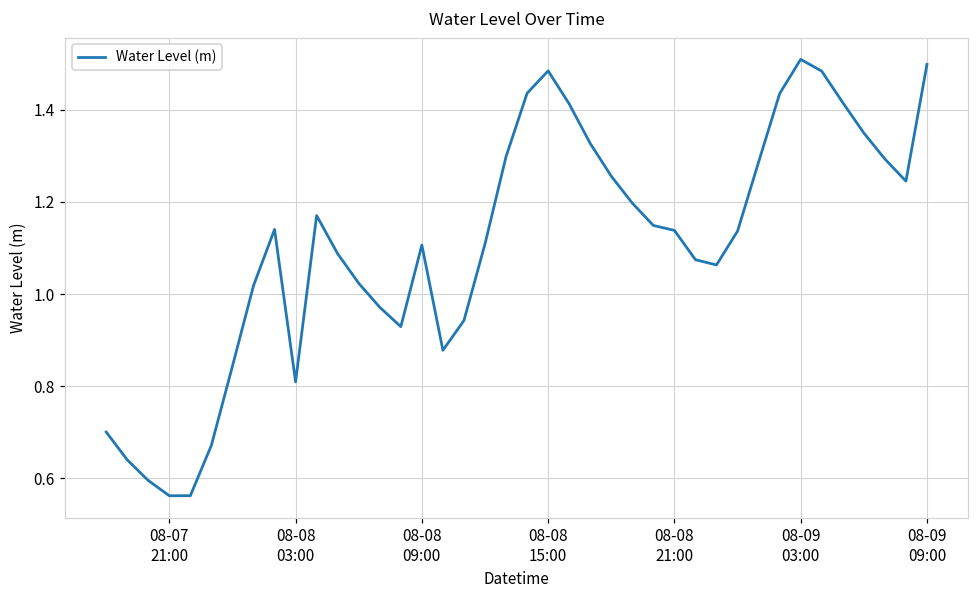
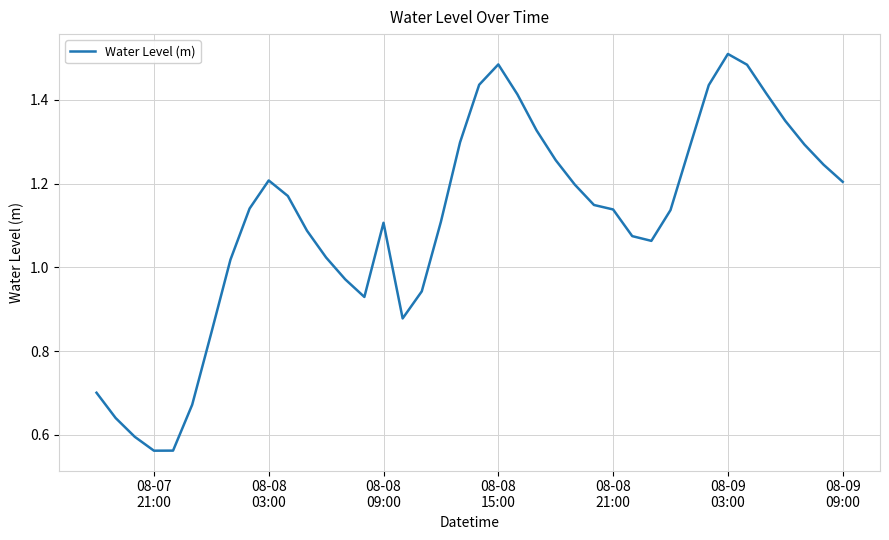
08-08 03:00: 0.81 -> 1.21
08-09 09:00: 1.50 -> 1.20
